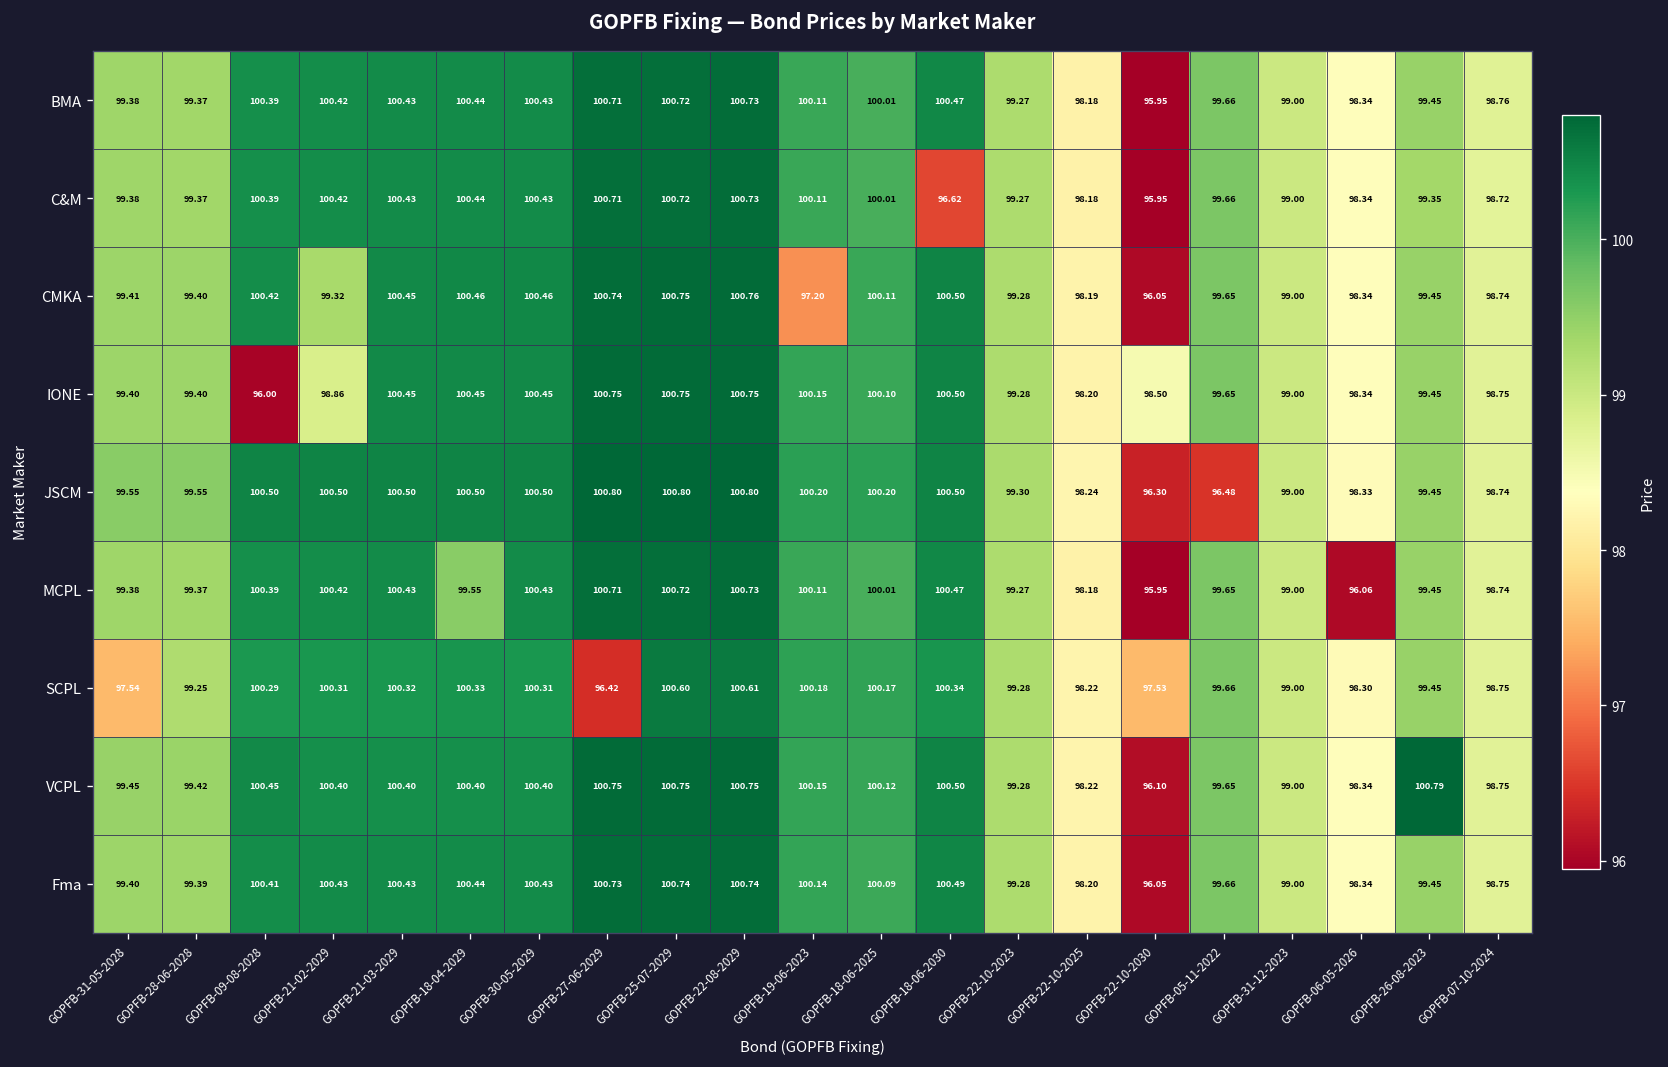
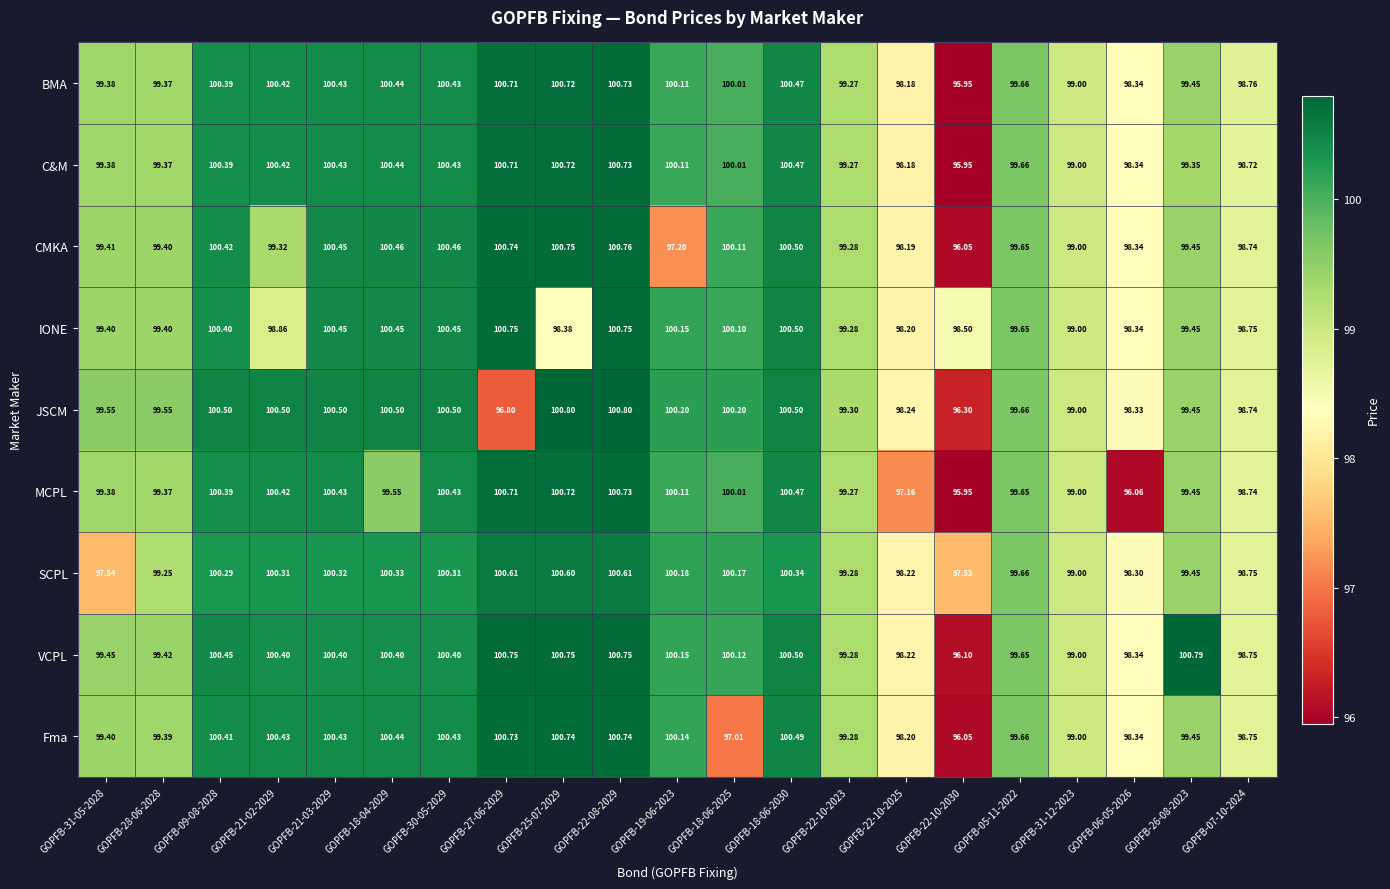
C&M, GOPFB-18-06-2030: 96.62 -> 100.47
IONE, GOPFB-09-08-2028: 96.00 -> 100.40
IONE, GOPFB-25-07-2029: 100.75 -> 98.38
JSCM, GOPFB-27-06-2029: 100.80 -> 96.80
JSCM, GOPFB-05-11-2022: 96.48 -> 99.66
MCPL, GOPFB-22-10-2025: 98.18 -> 97.16
SCPL, GOPFB-27-06-2029: 96.42 -> 100.61
Fma, GOPFB-18-06-2025: 100.09 -> 97.01
